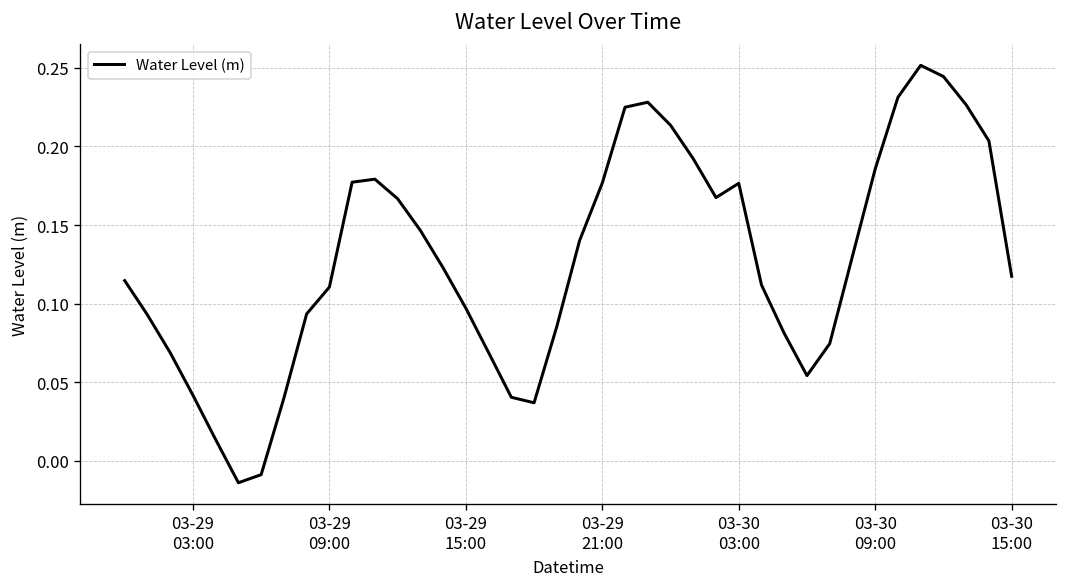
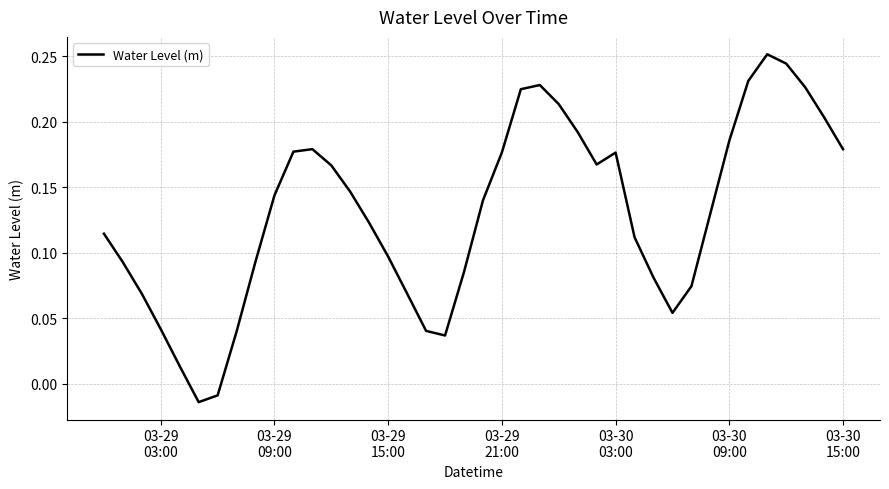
03-29 09:00: 0.111 -> 0.144
03-30 15:00: 0.117 -> 0.179
